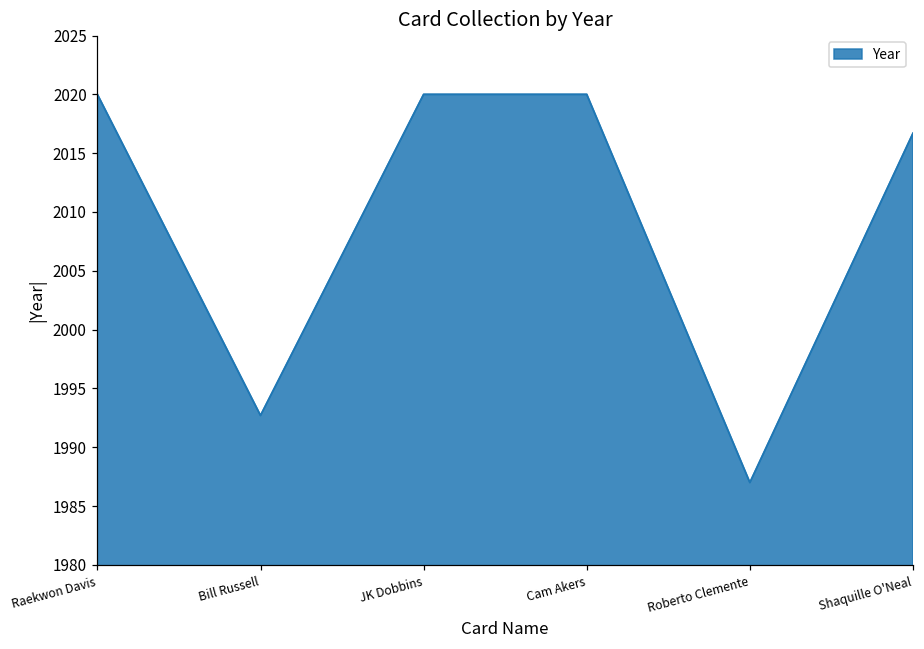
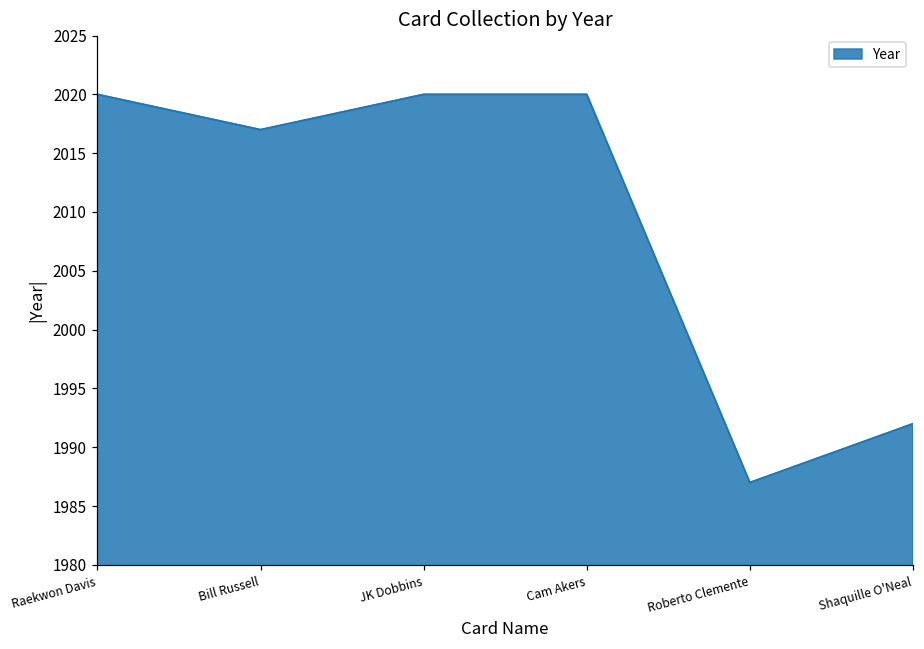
Bill Russell: 1992.7 -> 2017.0
Shaquille O'Neal: 2016.7 -> 1992.0
